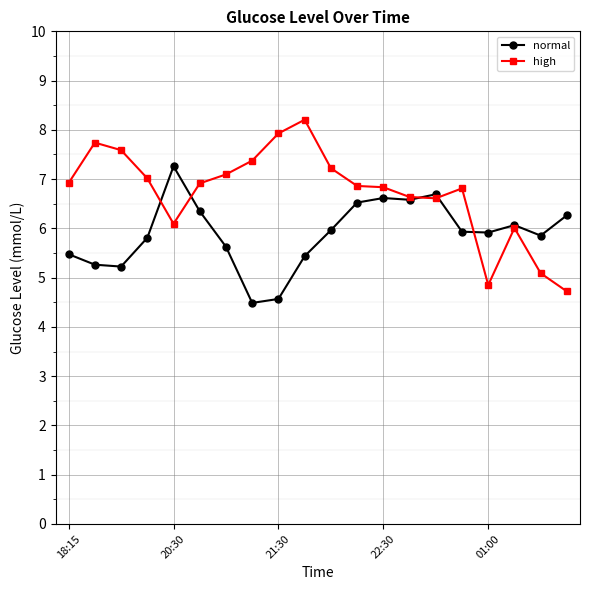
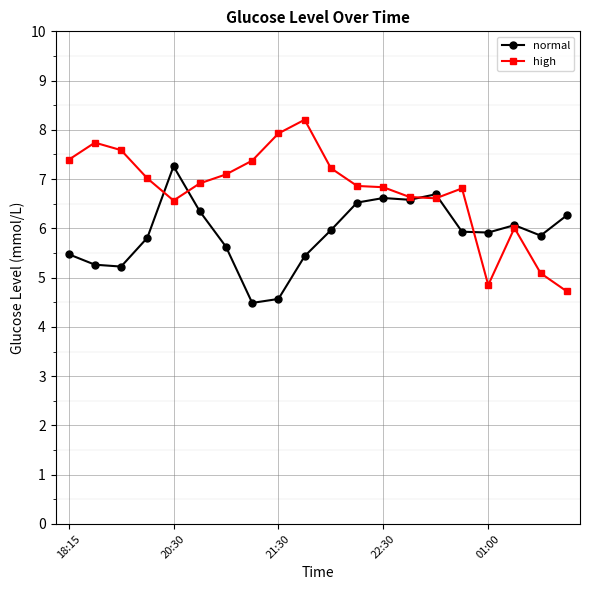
high, 18:15: 6.9 -> 7.4
high, 20:30: 6.1 -> 6.6
